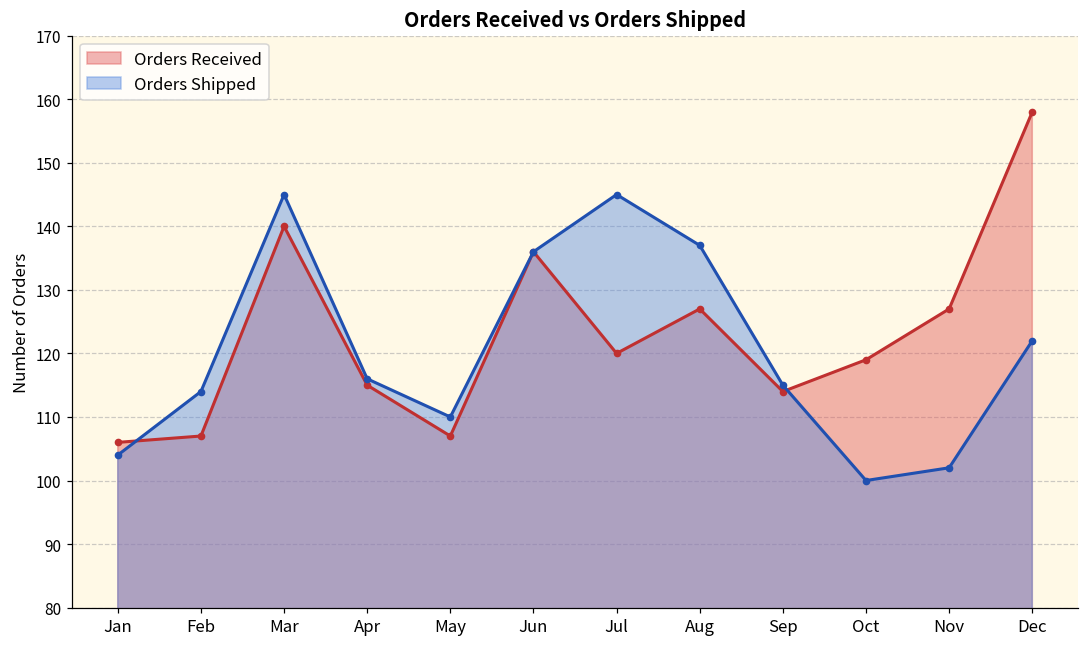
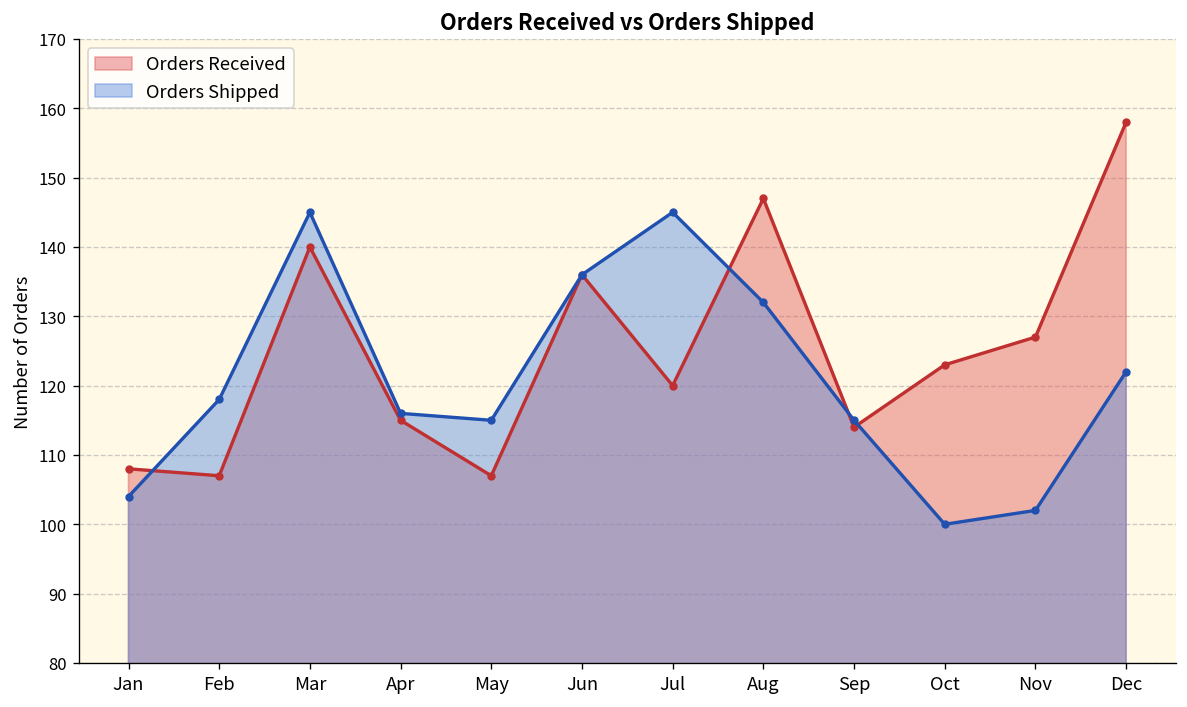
Orders Received, Jan: 106 -> 108
Orders Shipped, Feb: 114 -> 118
Orders Shipped, May: 110 -> 115
Orders Received, Aug: 127 -> 147
Orders Shipped, Aug: 137 -> 132
Orders Received, Oct: 119 -> 123
